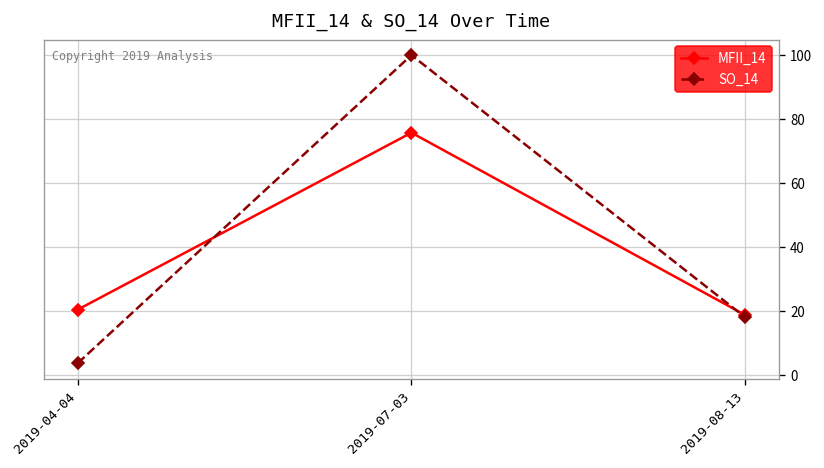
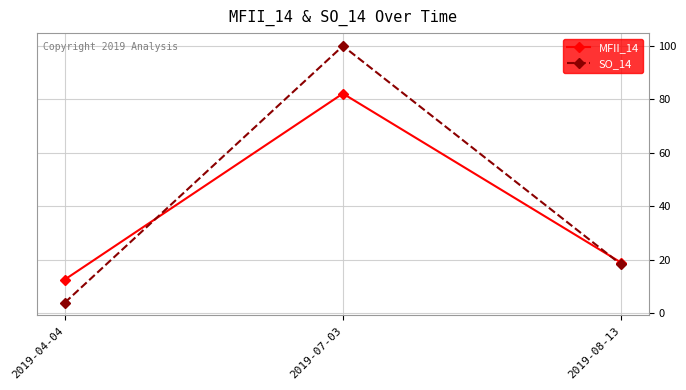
MFII_14, 2019-04-04: 21 -> 12
MFII_14, 2019-07-03: 76 -> 82
